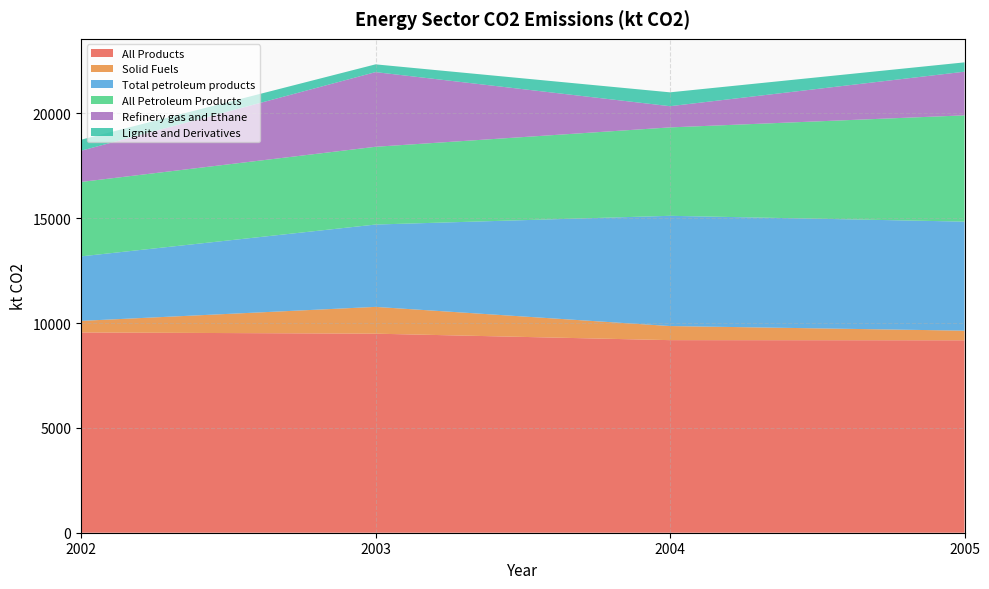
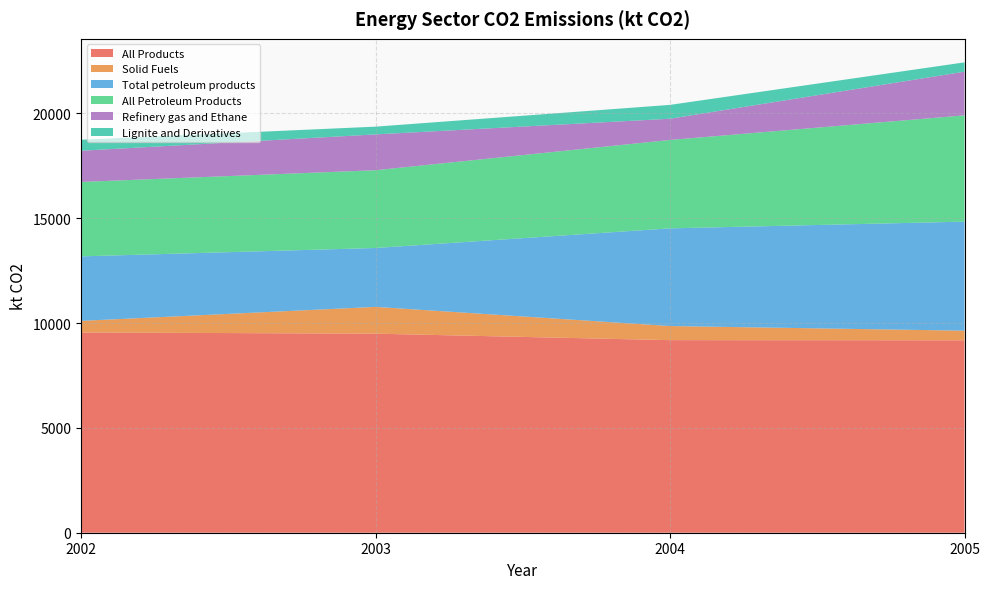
Total petroleum products, 2003: 3900 -> 2800
Refinery gas and Ethane, 2003: 3600 -> 1700
Total petroleum products, 2004: 5300 -> 4700
